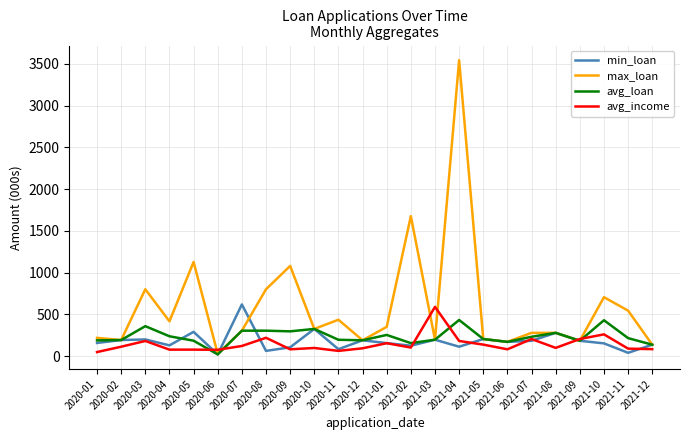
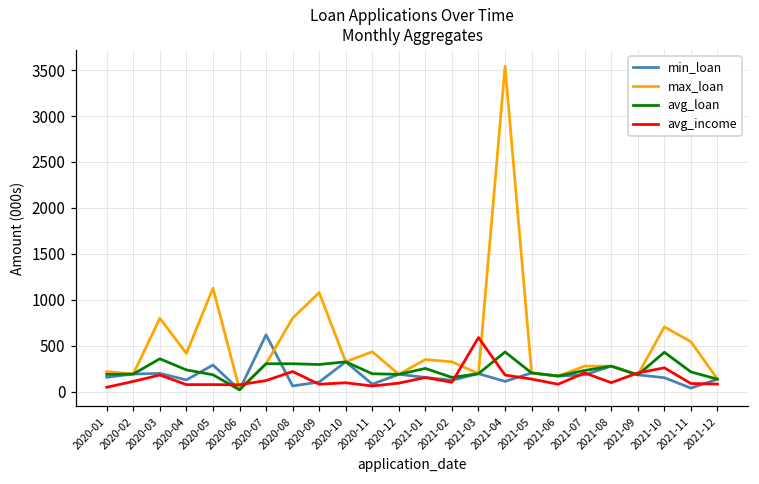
max_loan, 2021-02: 1700 -> 300
